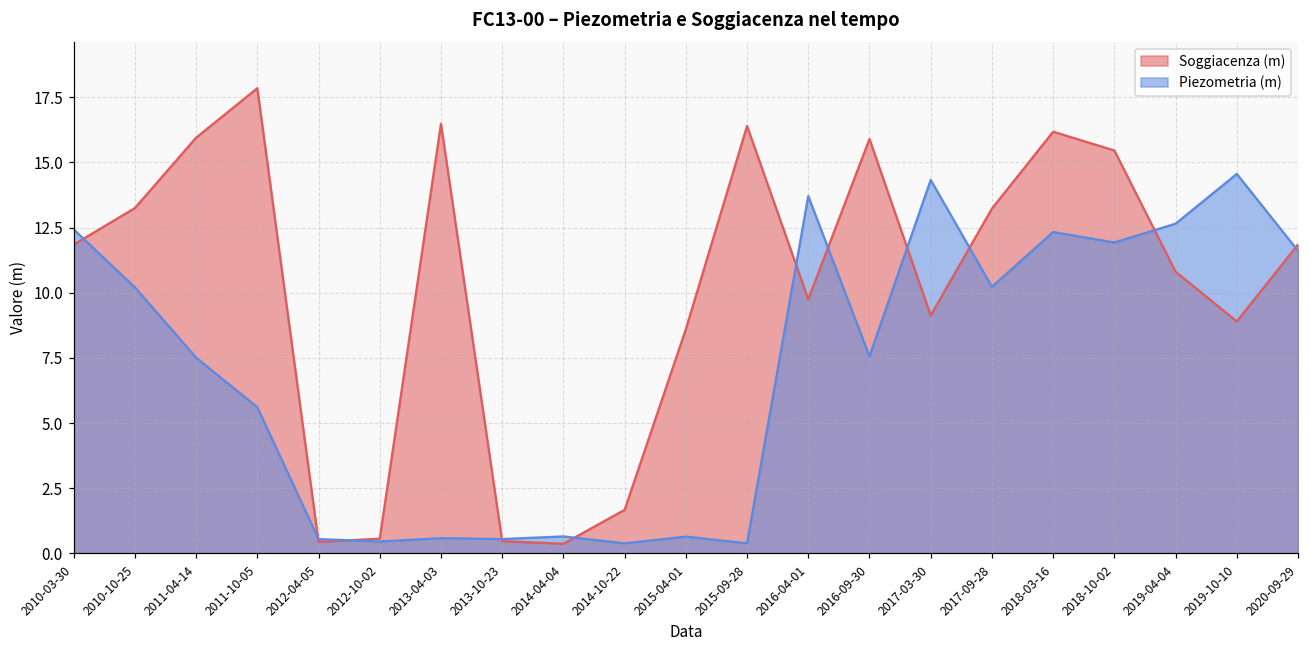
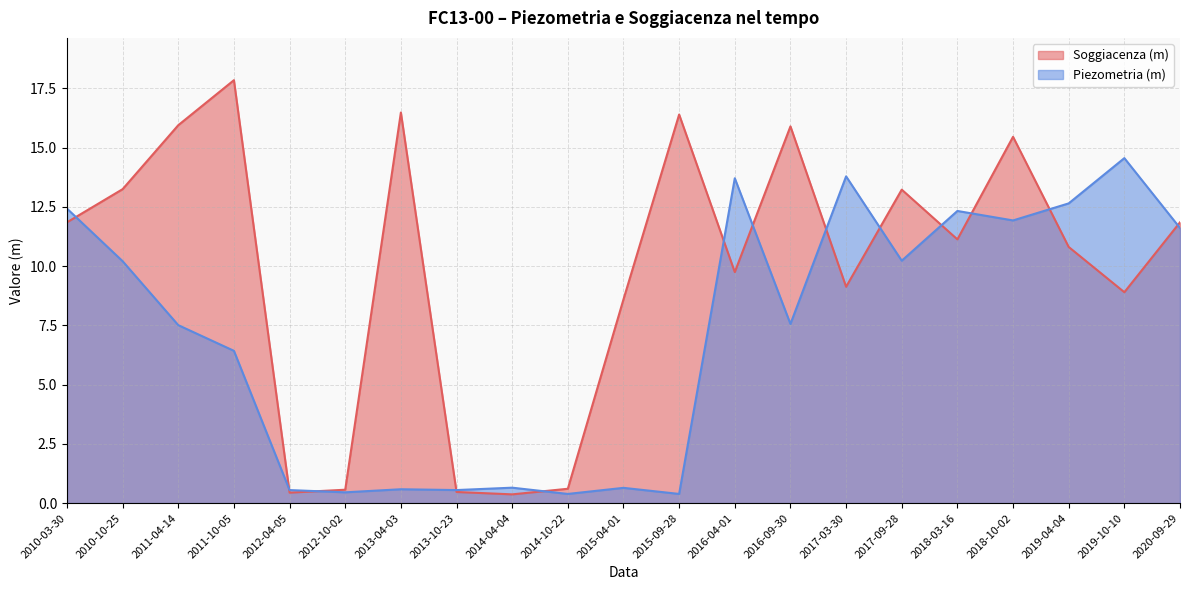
Piezometria (m), 2011-10-05: 5.6 -> 6.4
Soggiacenza (m), 2014-10-22: 1.7 -> 0.6
Piezometria (m), 2017-03-30: 14.3 -> 13.8
Soggiacenza (m), 2018-03-16: 16.2 -> 11.1
